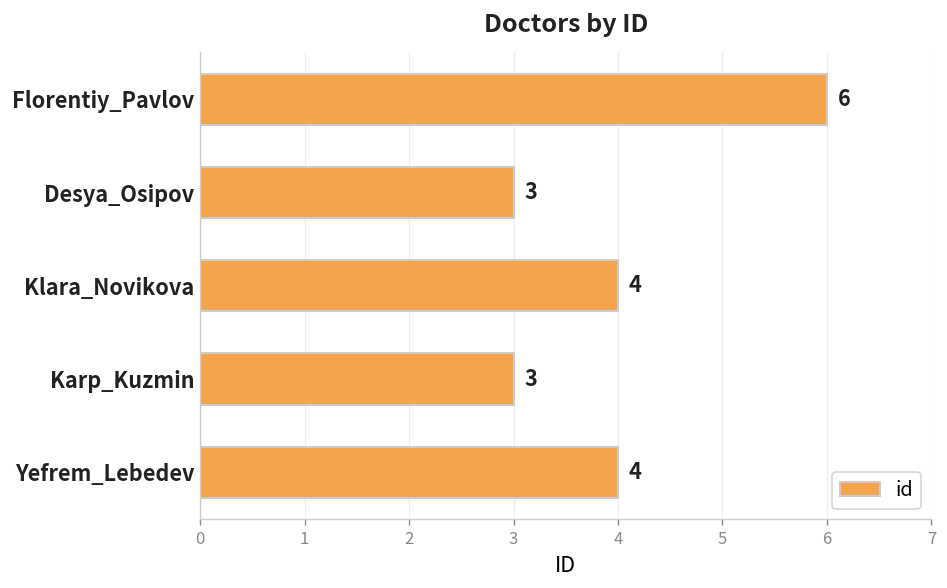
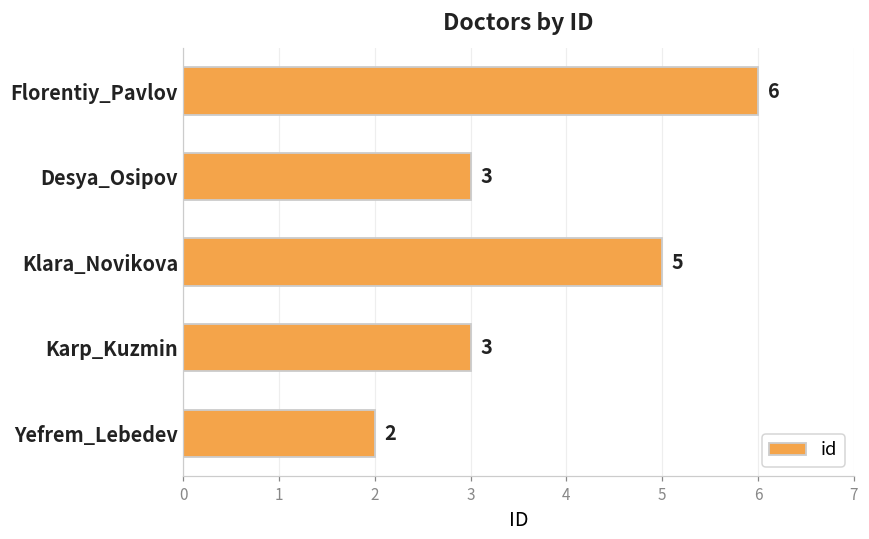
Klara_Novikova: 4 -> 5
Yefrem_Lebedev: 4 -> 2
